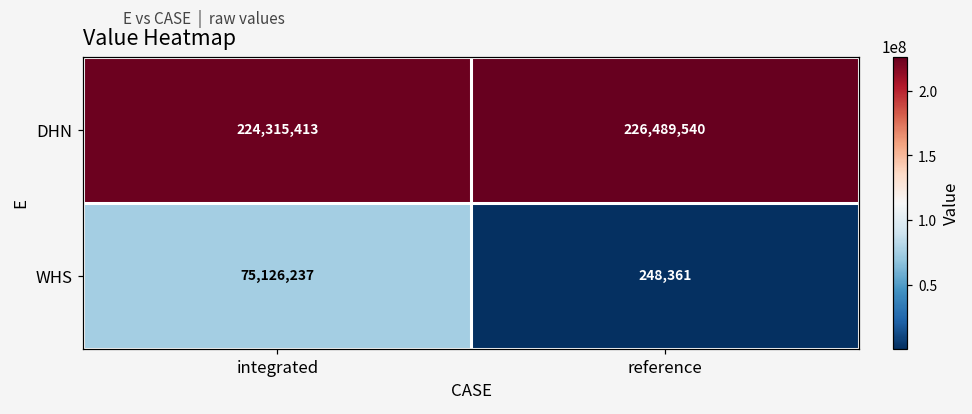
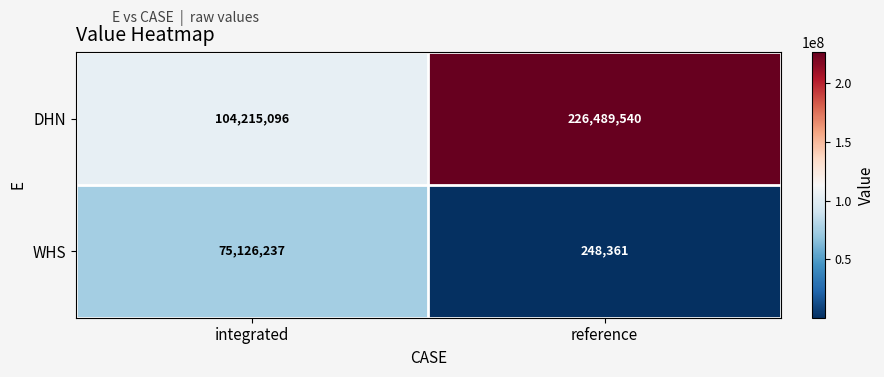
DHN, integrated: 224,315,413 -> 104,215,096
